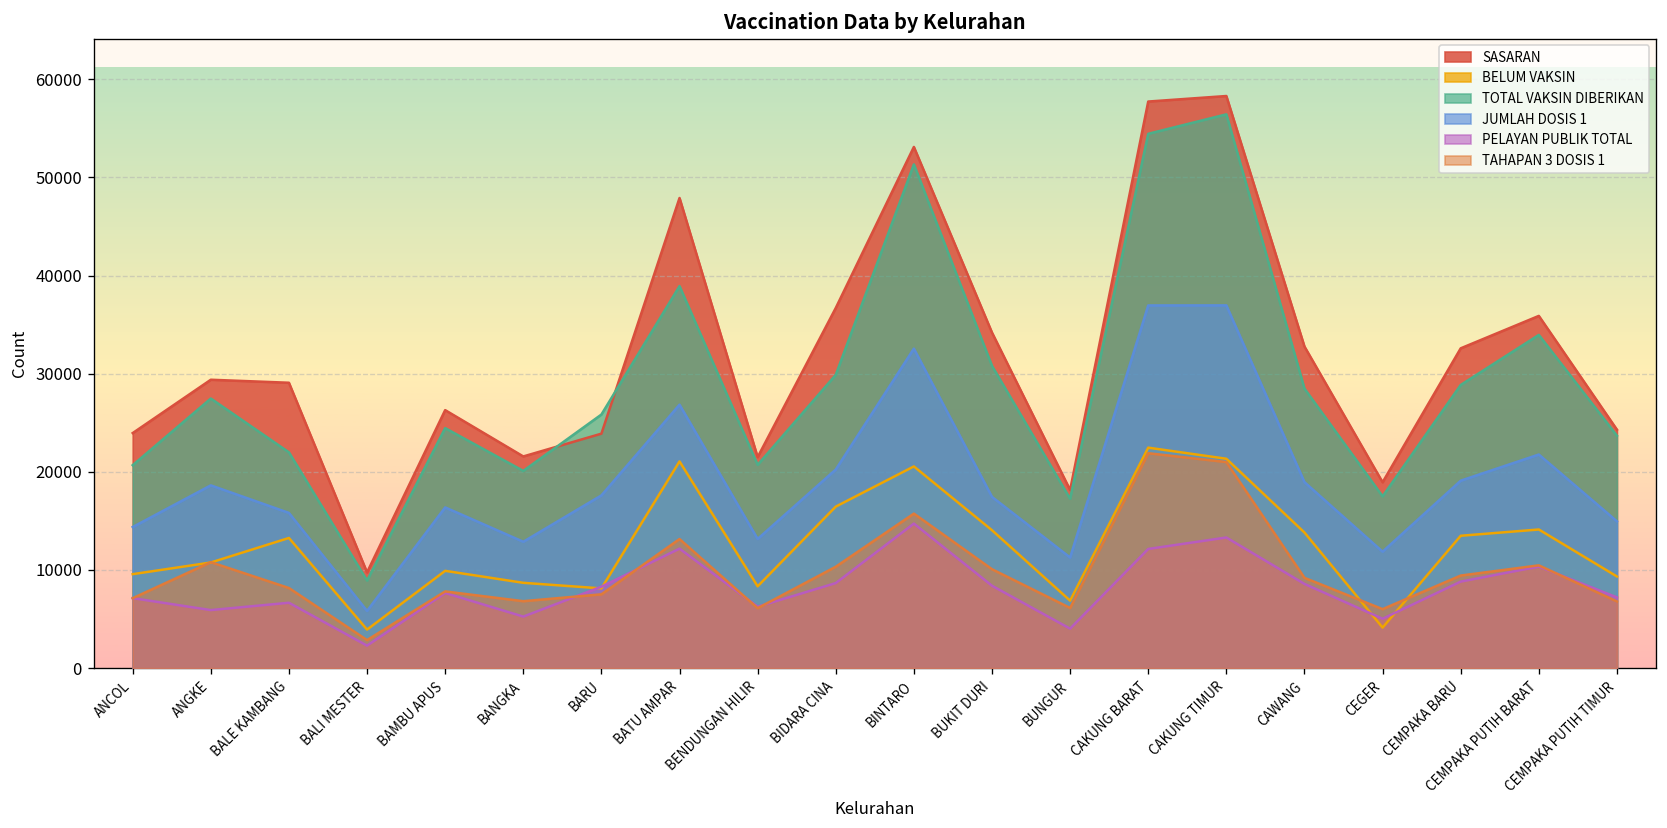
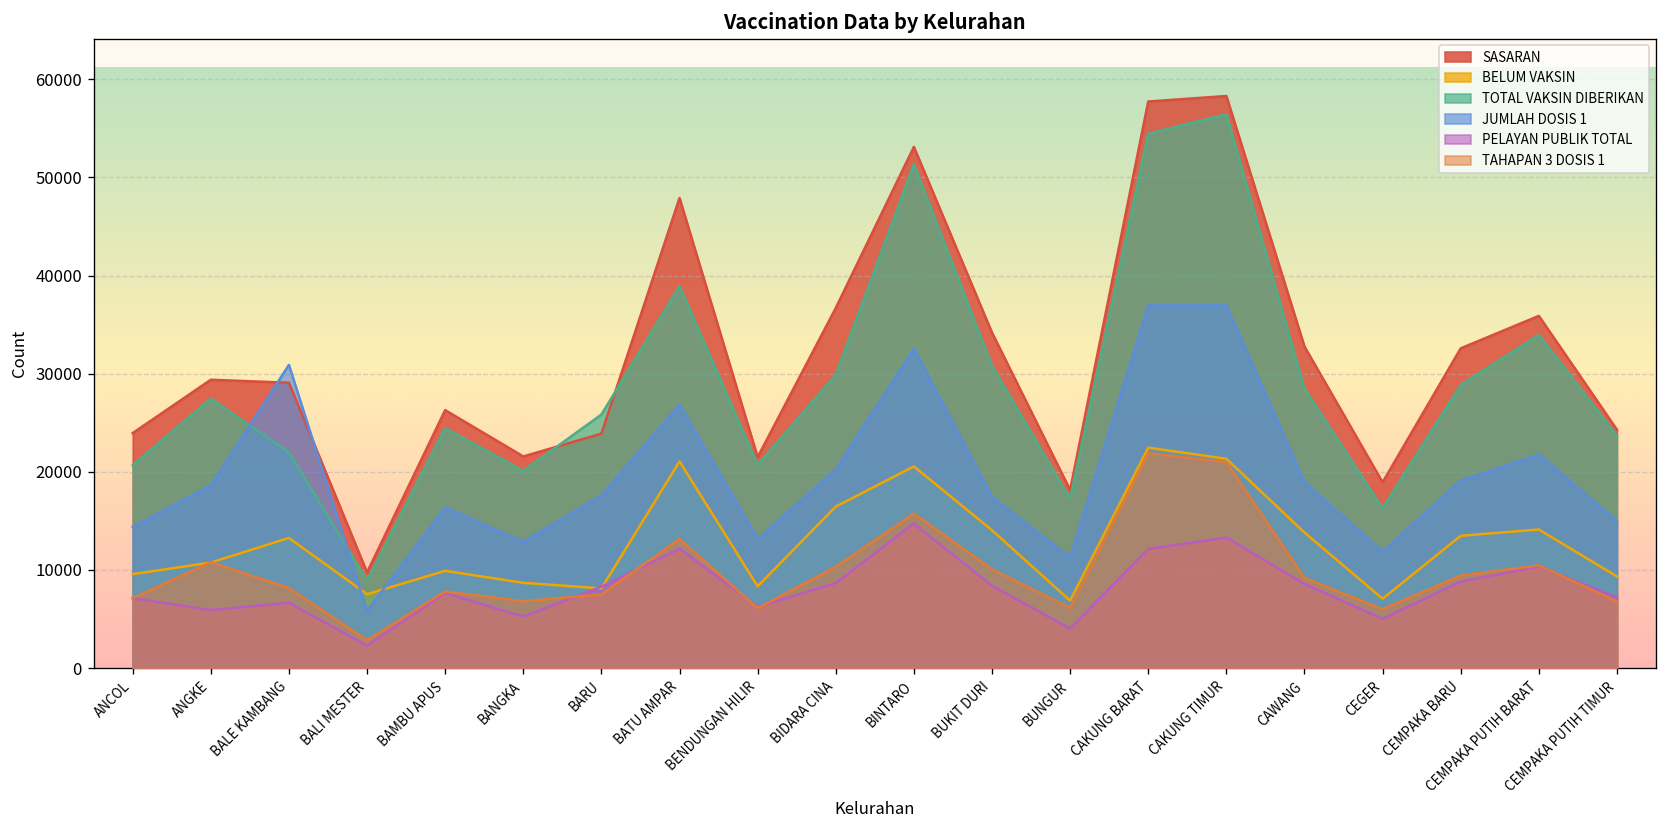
JUMLAH DOSIS 1, BALE KAMBANG: 16000 -> 31000
BELUM VAKSIN, BALI MESTER: 4000 -> 8000
BELUM VAKSIN, CEGER: 4000 -> 7000
TOTAL VAKSIN DIBERIKAN, CEGER: 18000 -> 16000
